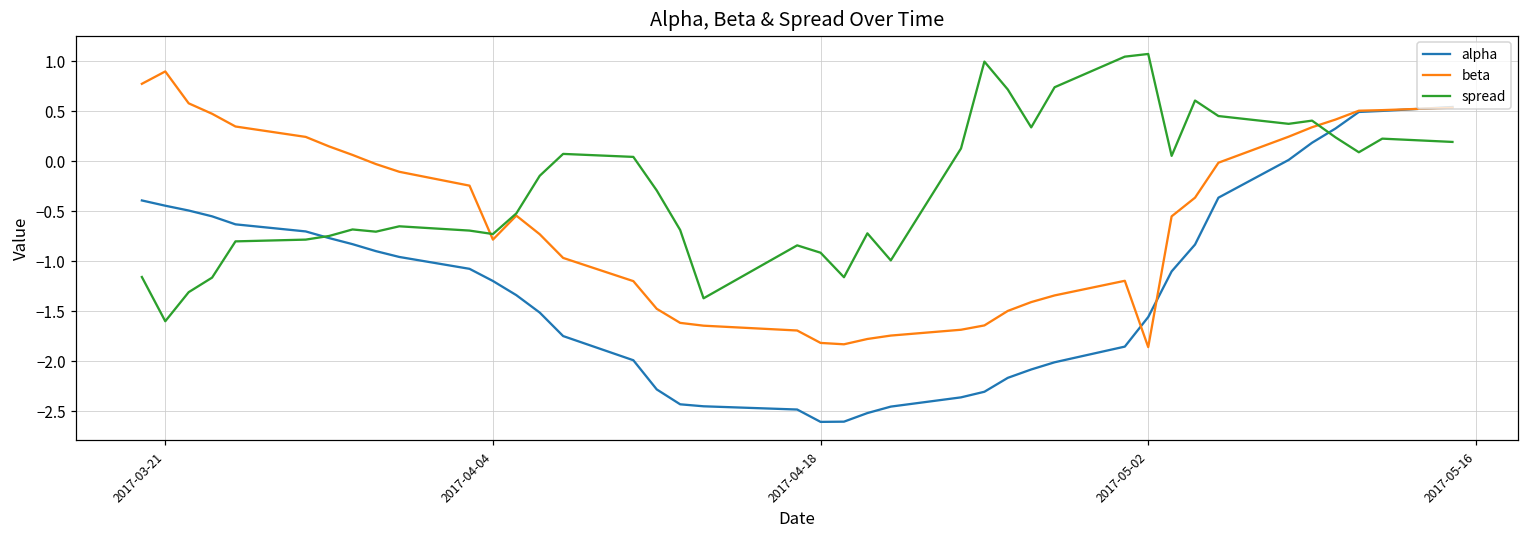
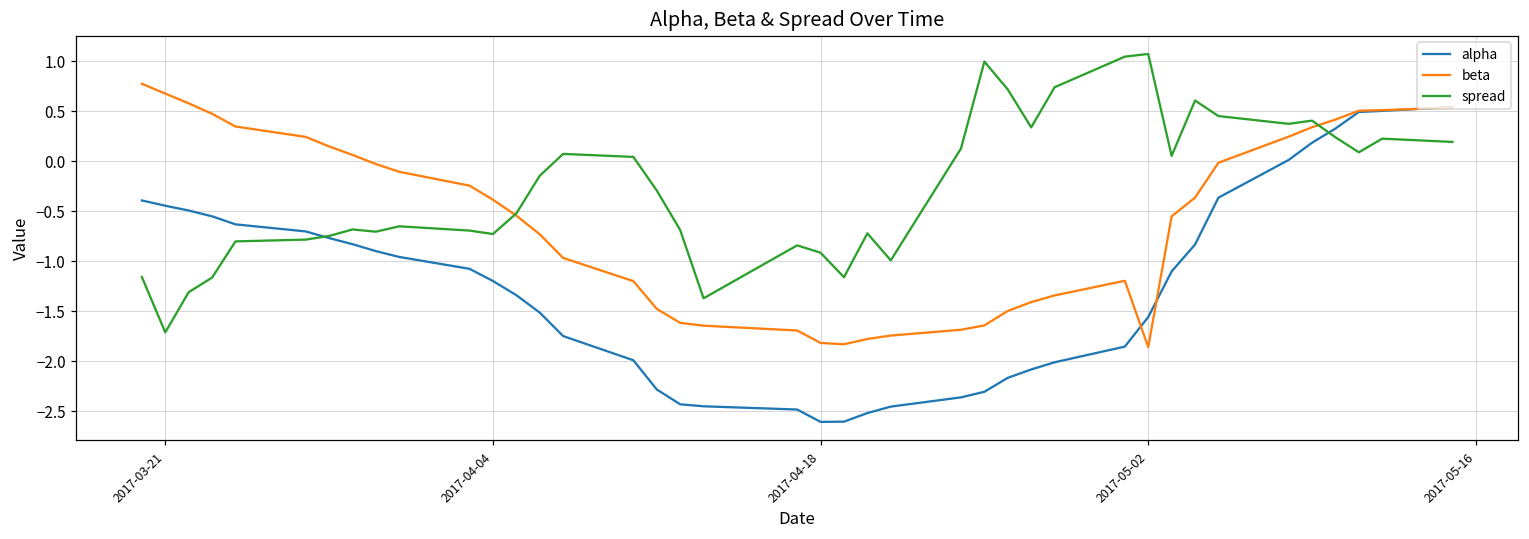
beta, 2017-03-21: 0.9 -> 0.7
spread, 2017-03-21: -1.6 -> -1.7
beta, 2017-04-04: -0.8 -> -0.4
